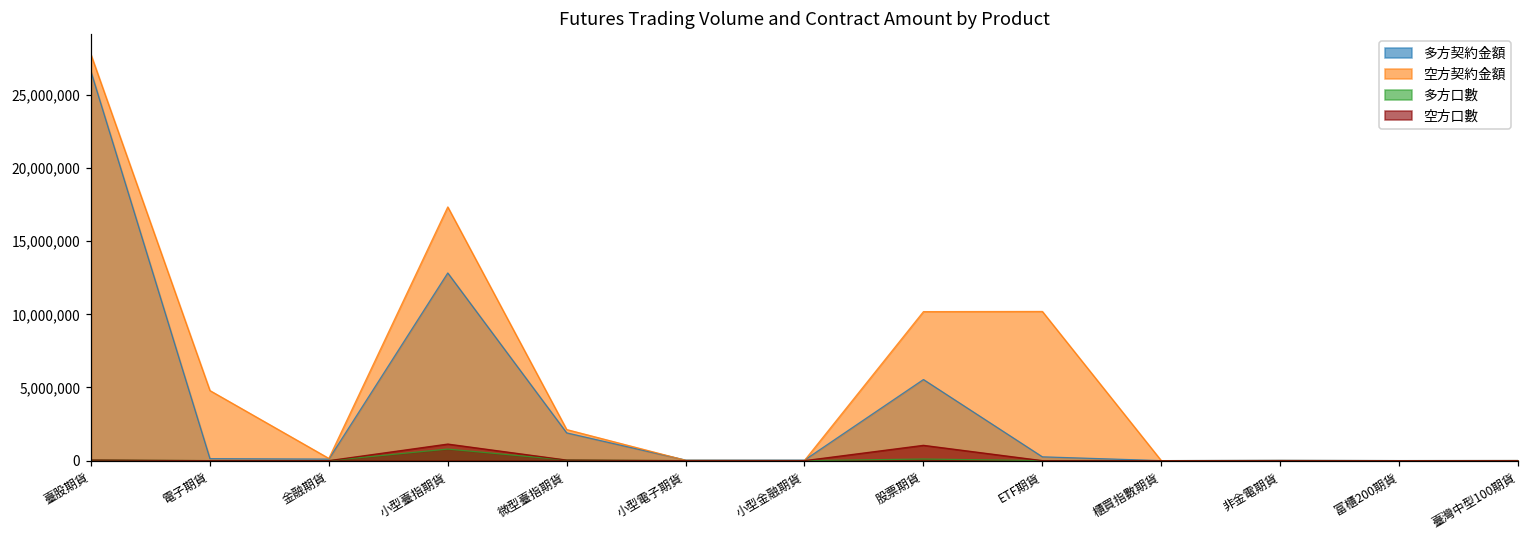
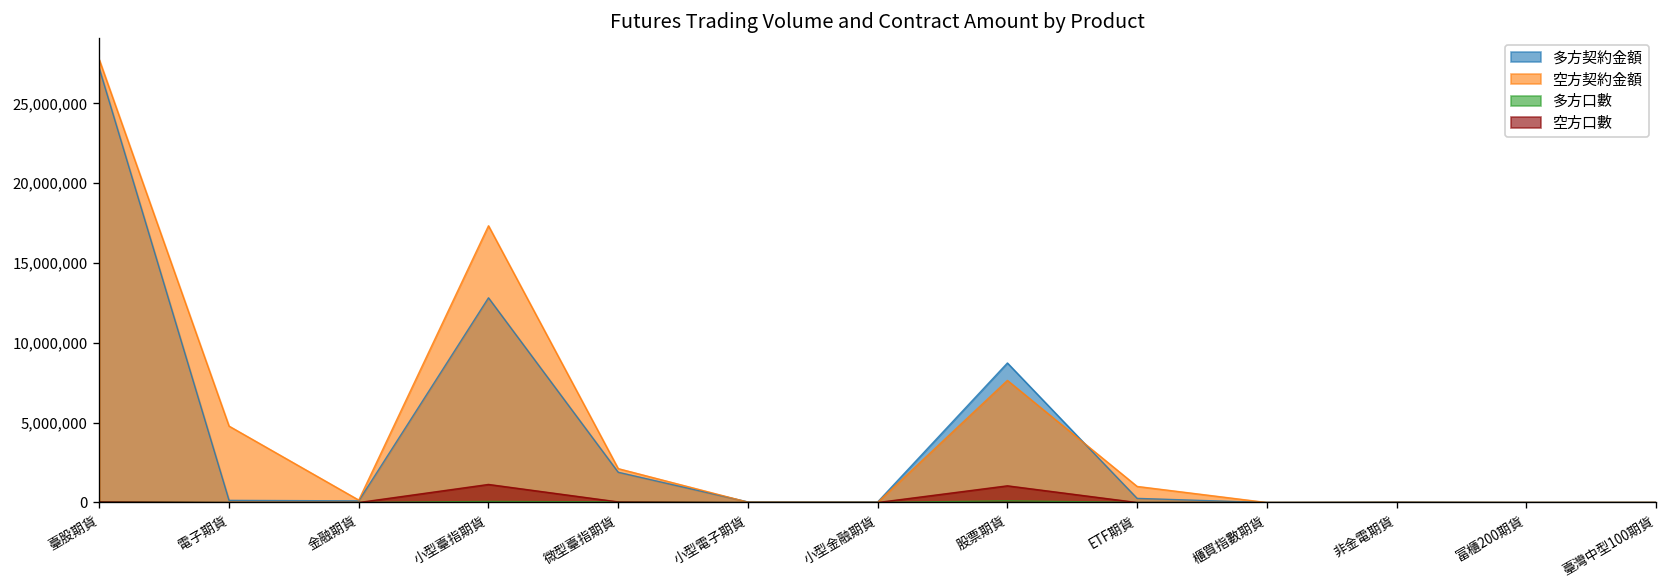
多方契約金額, 臺股期貨: 26,600,000 -> 27,200,000
多方口數, 小型臺指期貨: 800,000 -> 100,000
多方契約金額, 股票期貨: 5,500,000 -> 8,700,000
空方契約金額, 股票期貨: 10,200,000 -> 7,700,000
空方契約金額, ETF期貨: 10,200,000 -> 1,000,000
